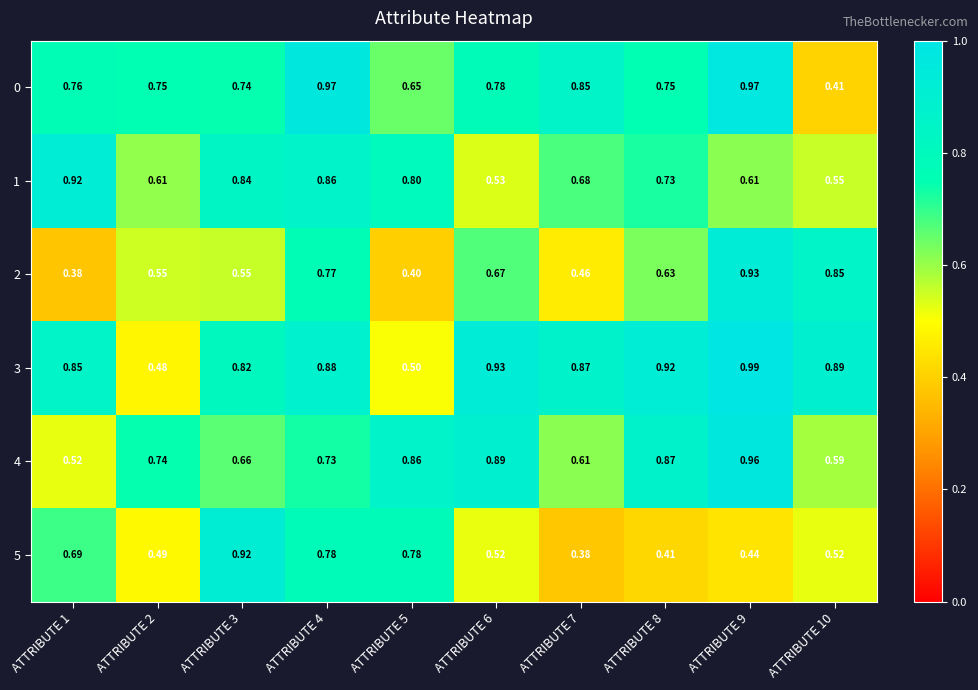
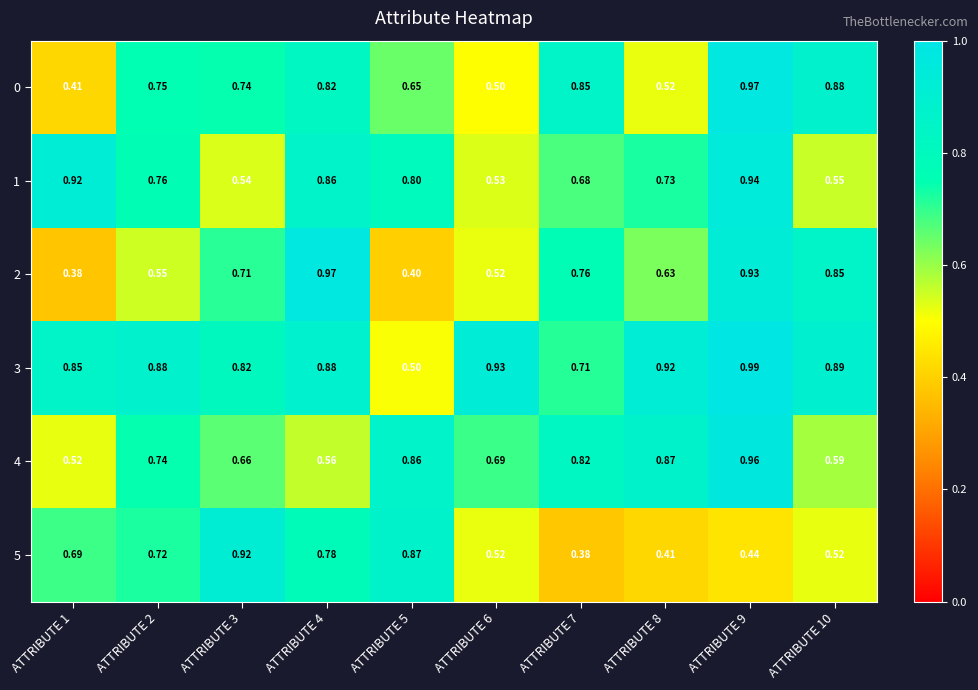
0, ATTRIBUTE 1: 0.76 -> 0.41
0, ATTRIBUTE 4: 0.97 -> 0.82
0, ATTRIBUTE 6: 0.78 -> 0.50
0, ATTRIBUTE 8: 0.75 -> 0.52
0, ATTRIBUTE 10: 0.41 -> 0.88
1, ATTRIBUTE 2: 0.61 -> 0.76
1, ATTRIBUTE 3: 0.84 -> 0.54
1, ATTRIBUTE 9: 0.61 -> 0.94
2, ATTRIBUTE 3: 0.55 -> 0.71
2, ATTRIBUTE 4: 0.77 -> 0.97
2, ATTRIBUTE 6: 0.67 -> 0.52
2, ATTRIBUTE 7: 0.46 -> 0.76
3, ATTRIBUTE 2: 0.48 -> 0.88
3, ATTRIBUTE 7: 0.87 -> 0.71
4, ATTRIBUTE 4: 0.73 -> 0.56
4, ATTRIBUTE 6: 0.89 -> 0.69
4, ATTRIBUTE 7: 0.61 -> 0.82
5, ATTRIBUTE 2: 0.49 -> 0.72
5, ATTRIBUTE 5: 0.78 -> 0.87
